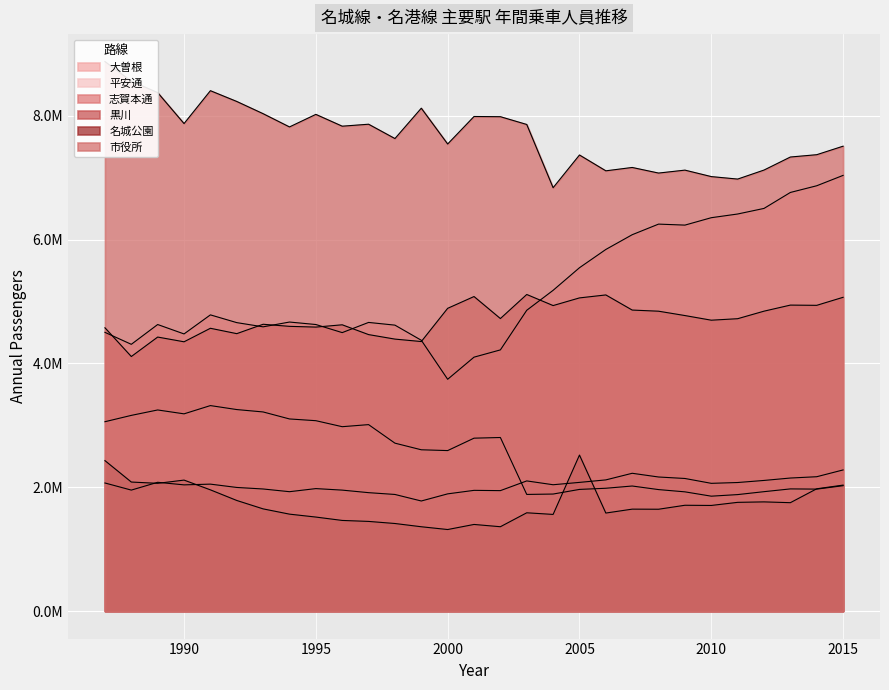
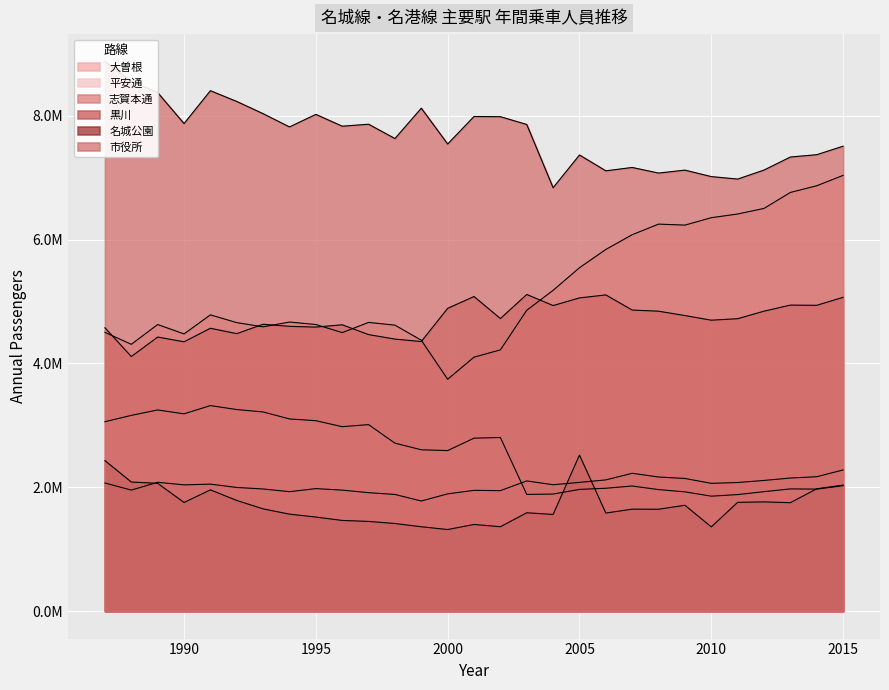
名城公園, 1990: 2100000 -> 1800000
名城公園, 2010: 1700000 -> 1400000
